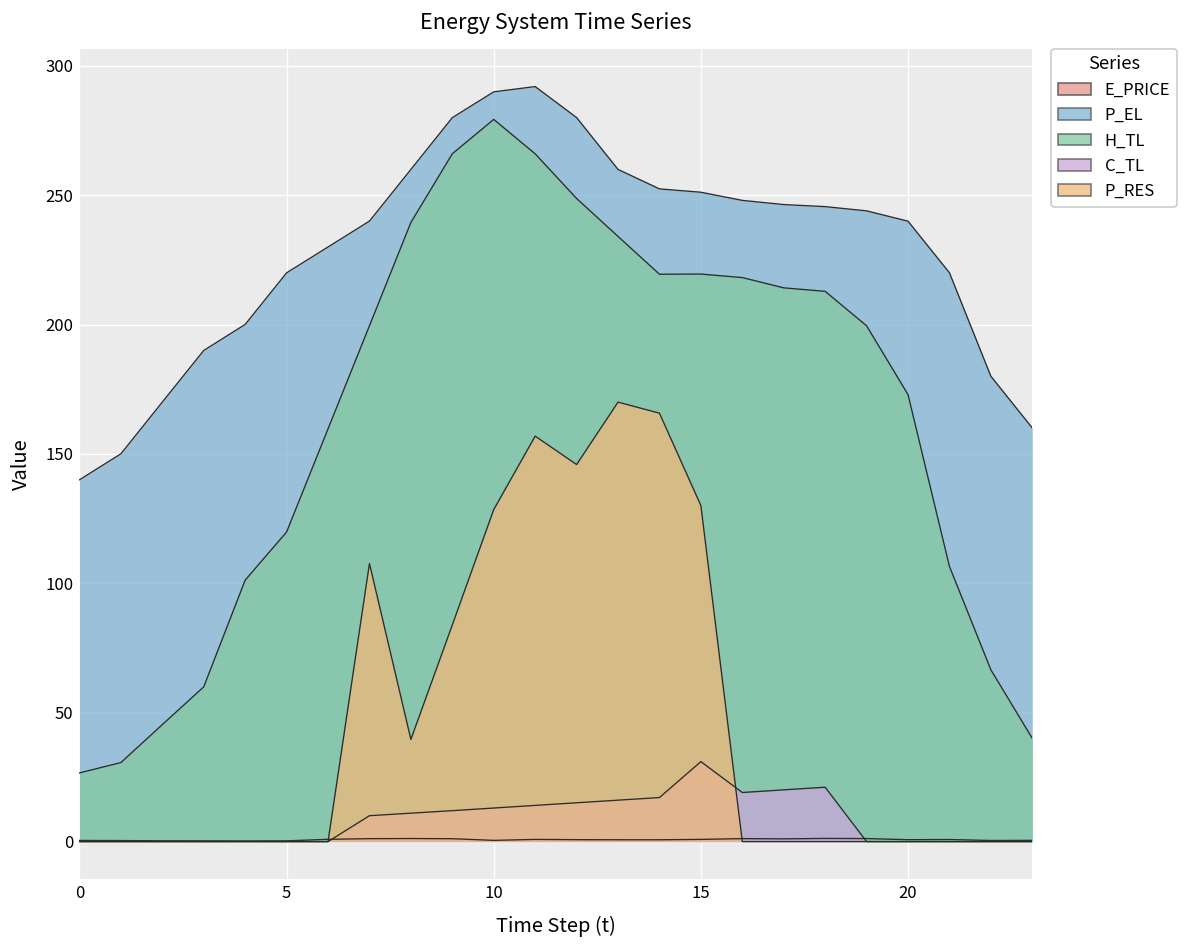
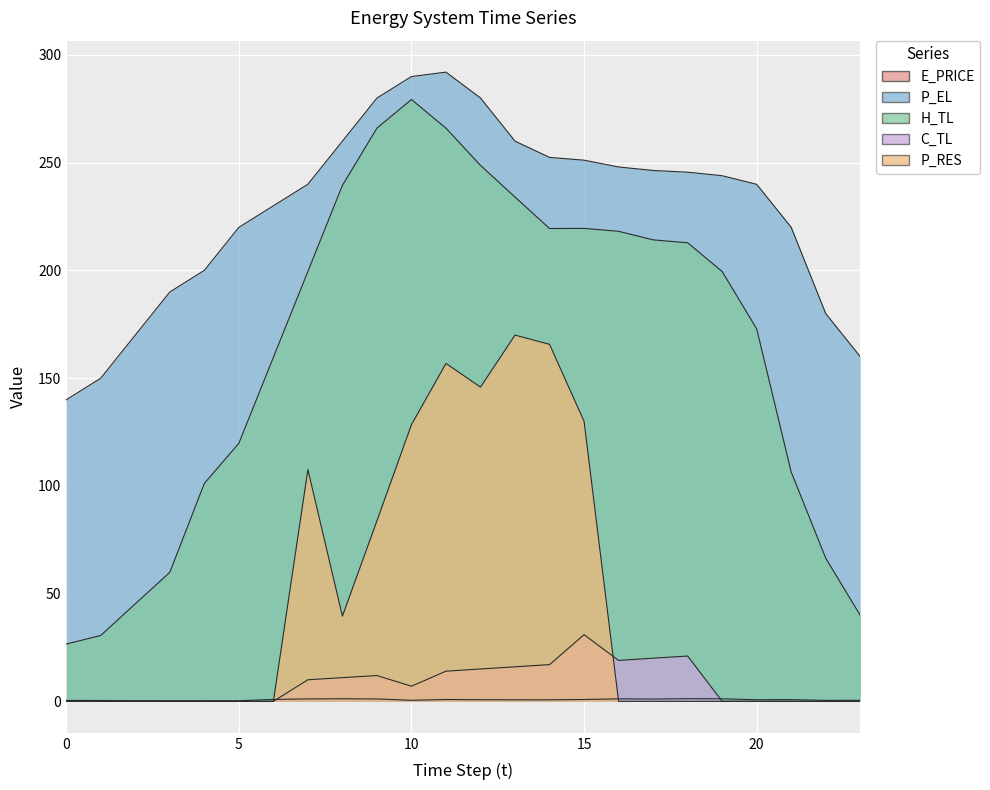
C_TL, 10: 13 -> 7
